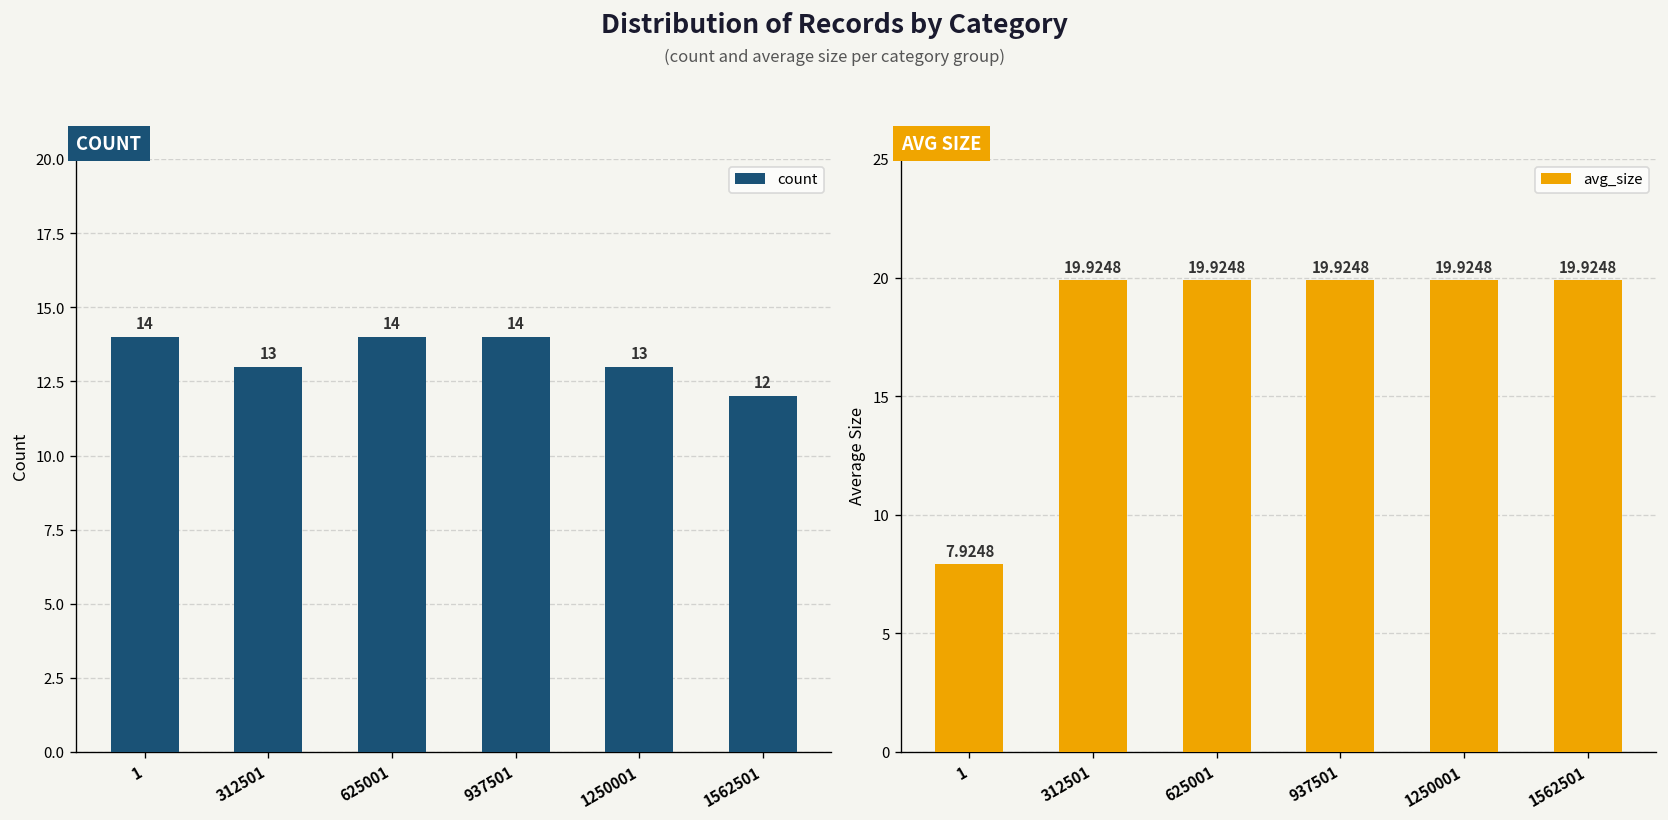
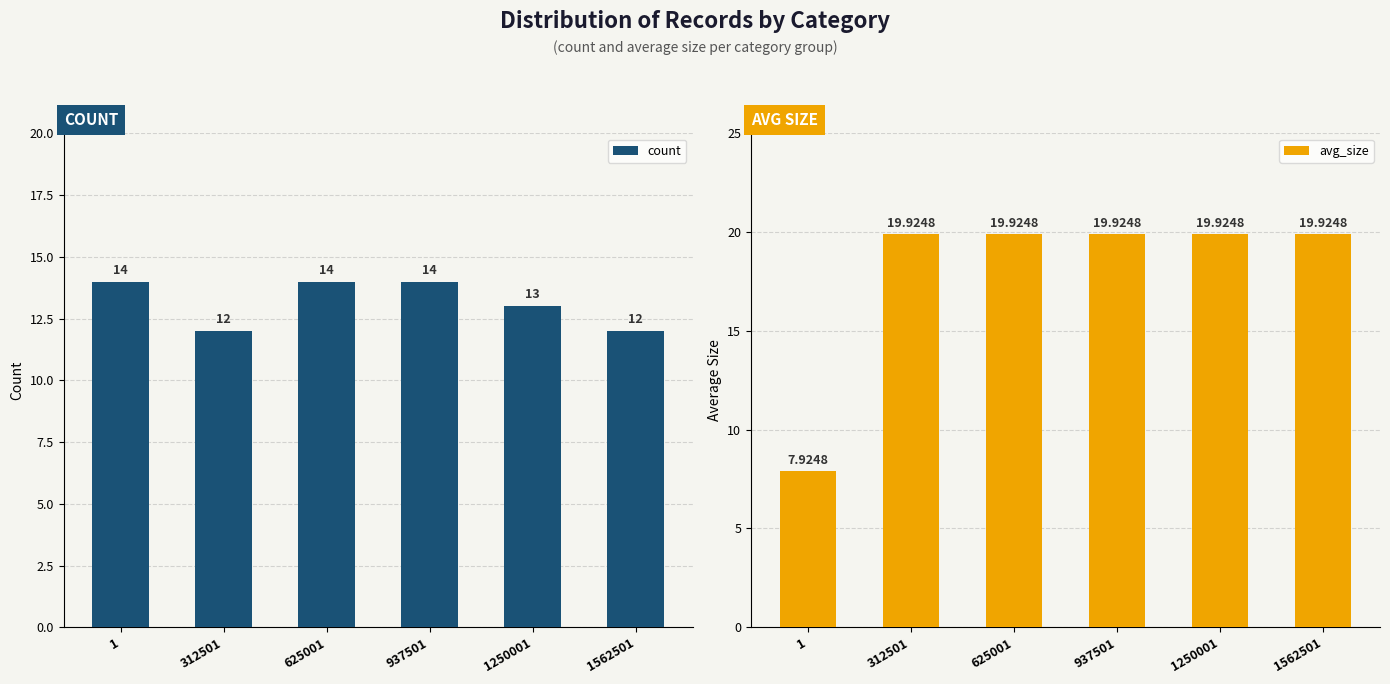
COUNT, 312501: 13 -> 12
